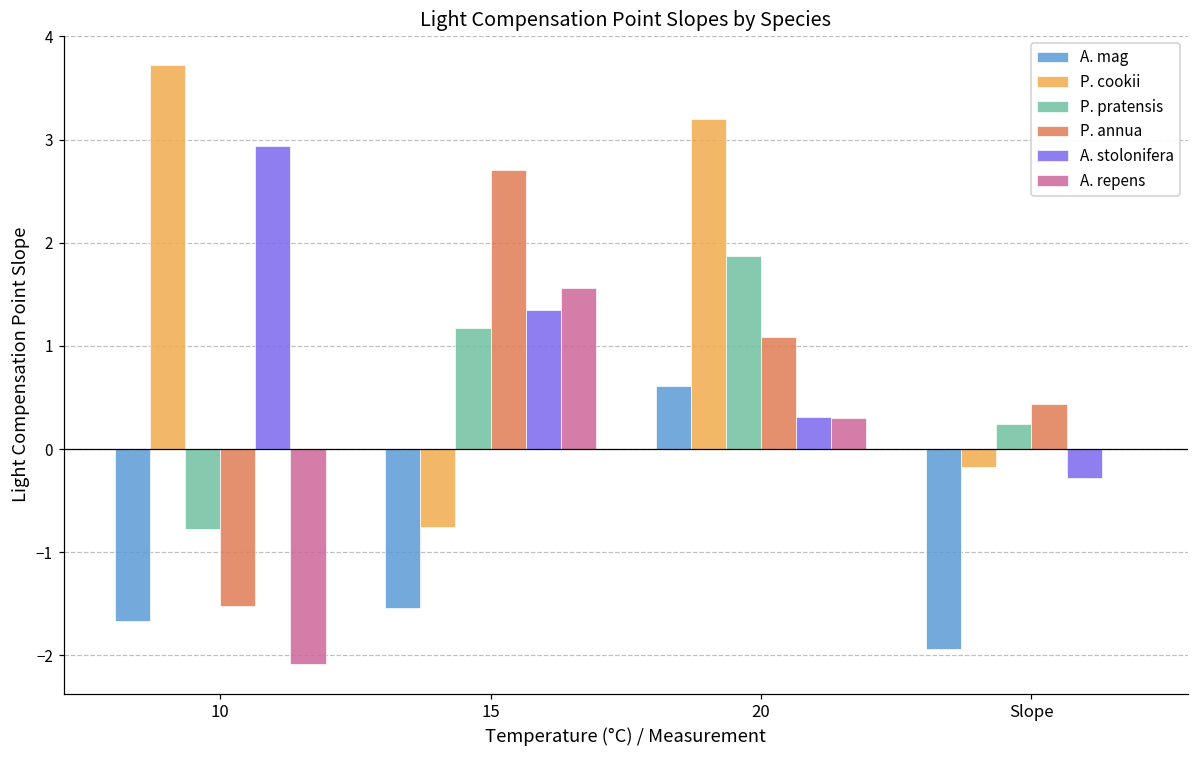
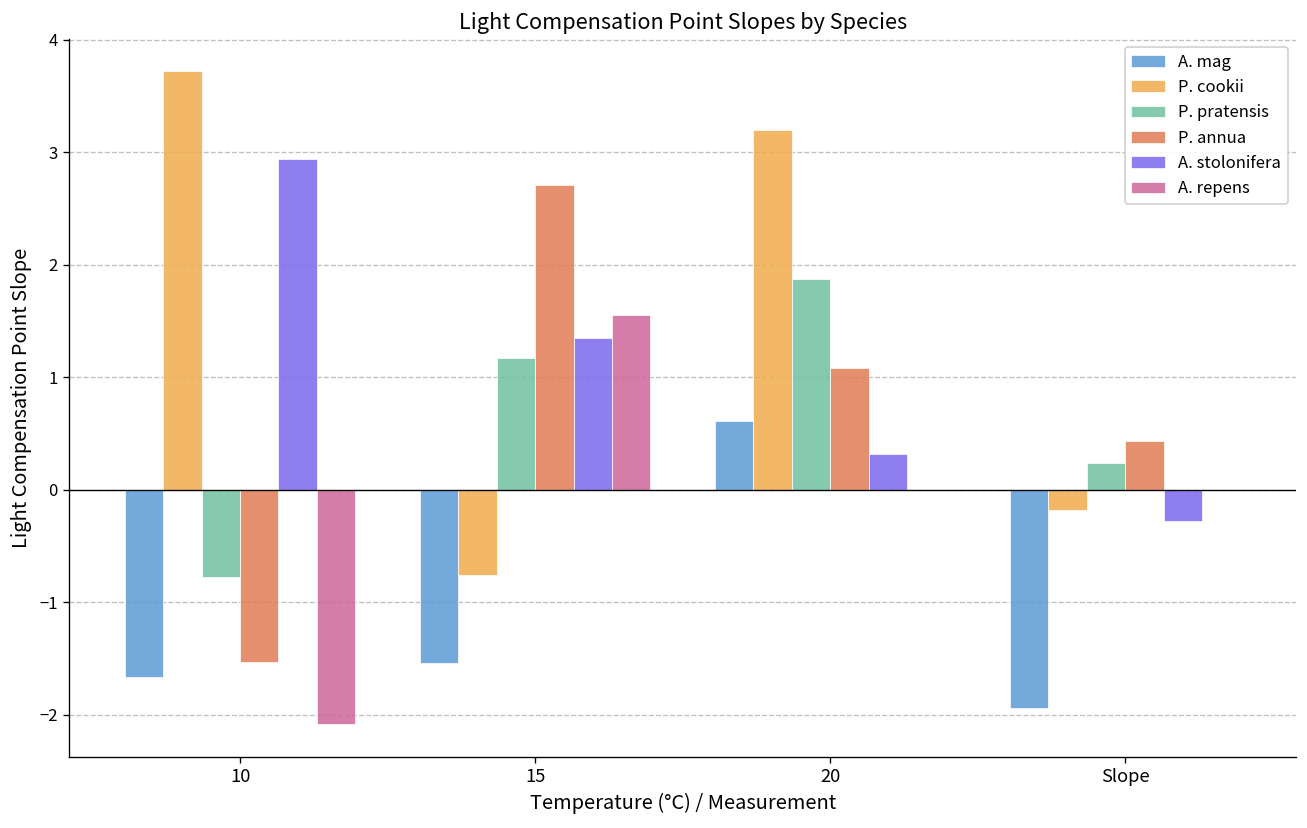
A. repens, 20: 0.3 -> 0.0
